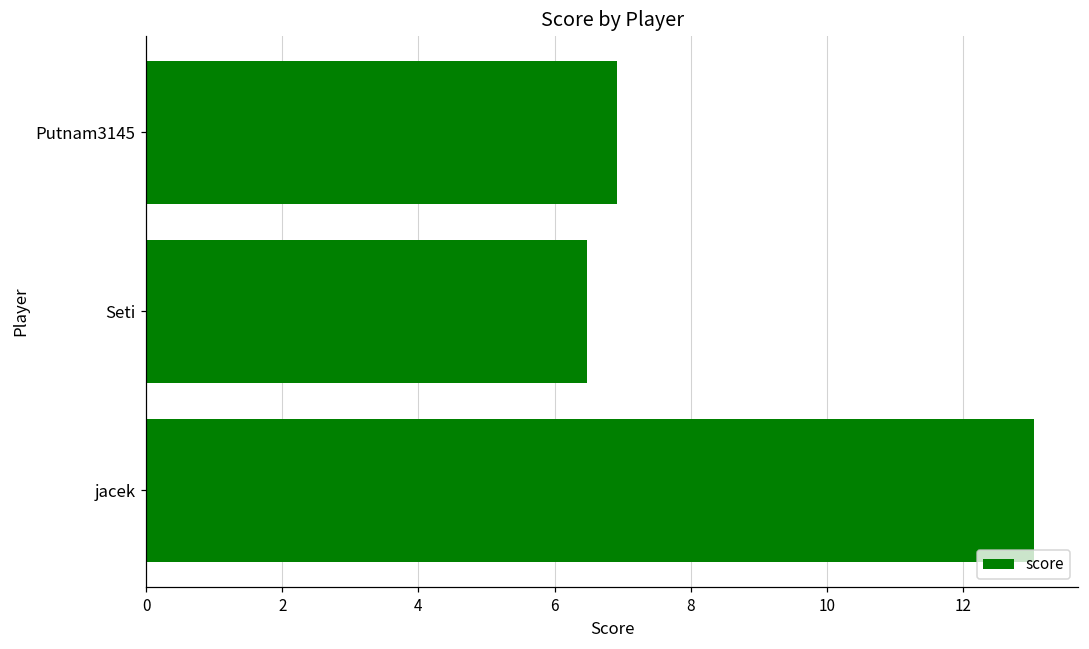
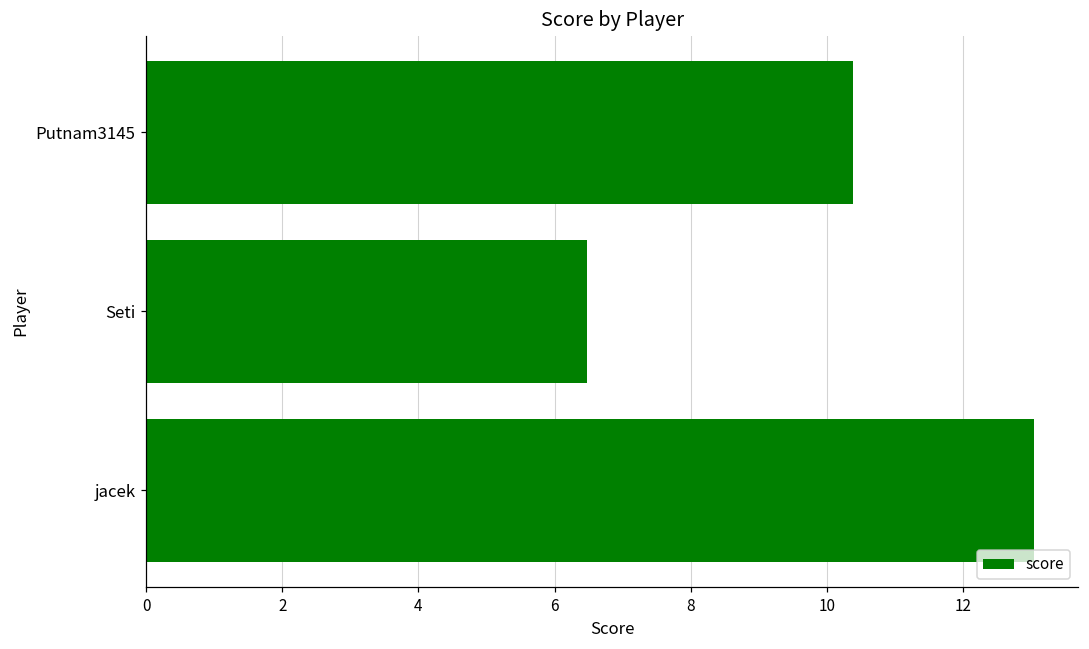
Putnam3145: 6.9 -> 10.4
